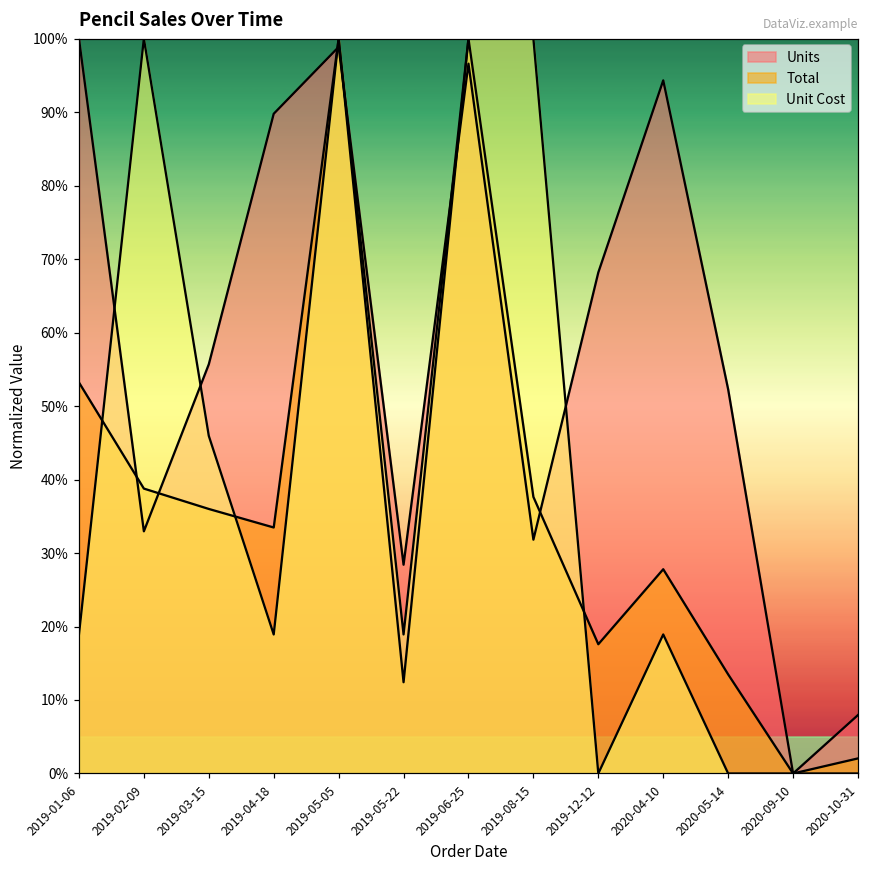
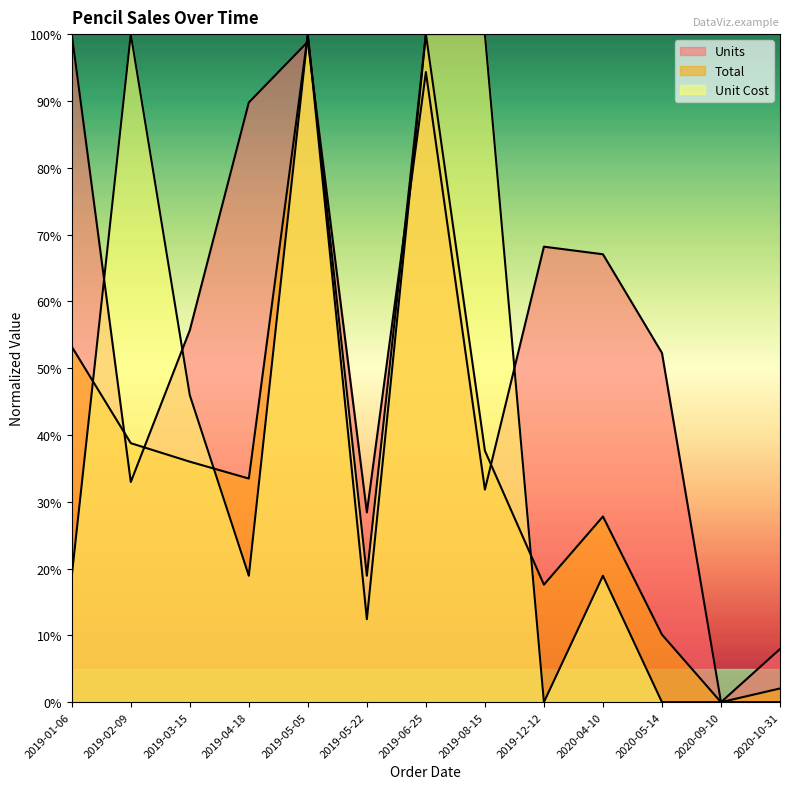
Units, 2019-06-25: 97% -> 94%
Units, 2020-04-10: 94% -> 67%
Total, 2020-05-14: 13% -> 10%
